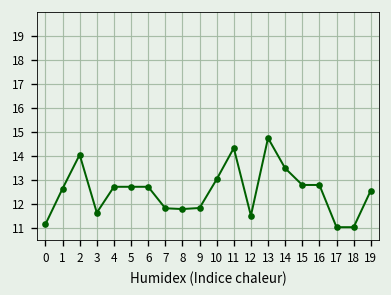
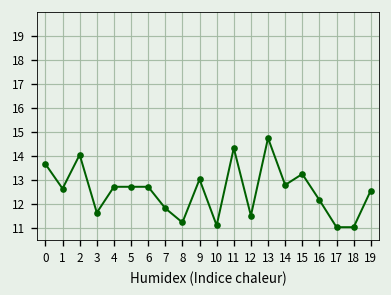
0: 11.1 -> 13.6
8: 11.8 -> 11.2
9: 11.8 -> 13.0
10: 13.0 -> 11.1
14: 13.5 -> 12.8
15: 12.8 -> 13.2
16: 12.8 -> 12.1
